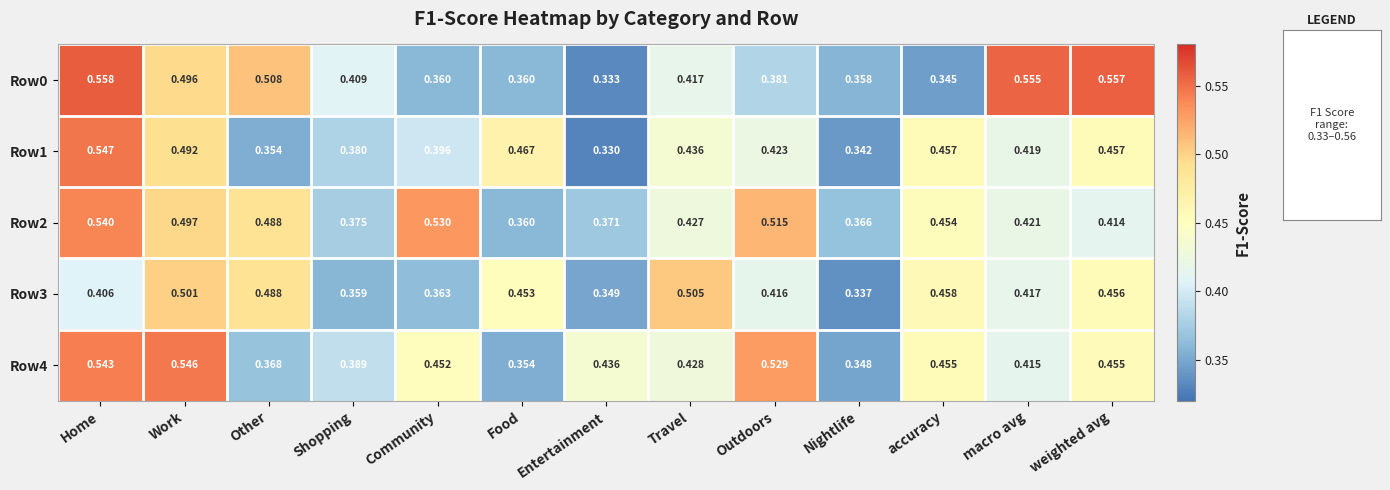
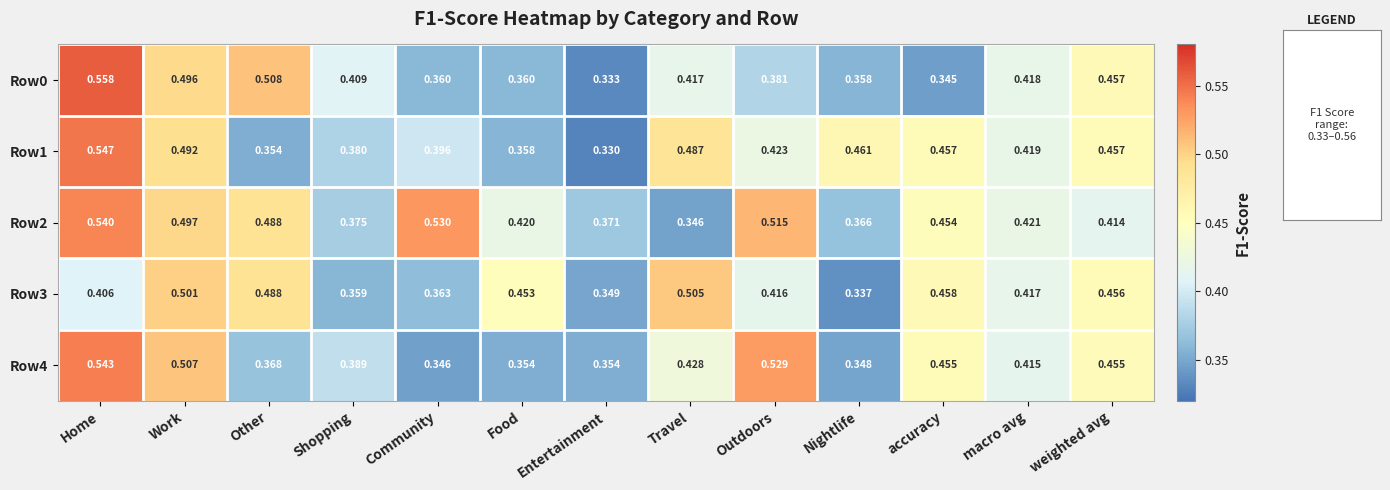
Row0, macro avg: 0.555 -> 0.418
Row0, weighted avg: 0.557 -> 0.457
Row1, Food: 0.467 -> 0.358
Row1, Travel: 0.436 -> 0.487
Row1, Nightlife: 0.342 -> 0.461
Row2, Food: 0.360 -> 0.420
Row2, Travel: 0.427 -> 0.346
Row4, Work: 0.546 -> 0.507
Row4, Community: 0.452 -> 0.346
Row4, Entertainment: 0.436 -> 0.354
